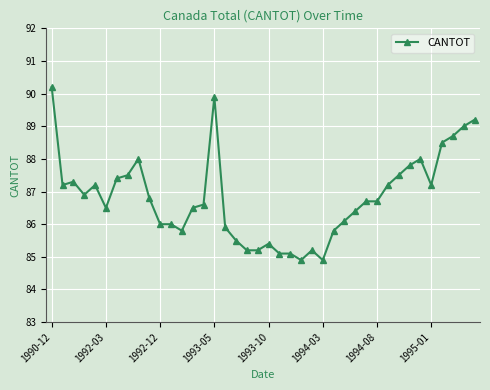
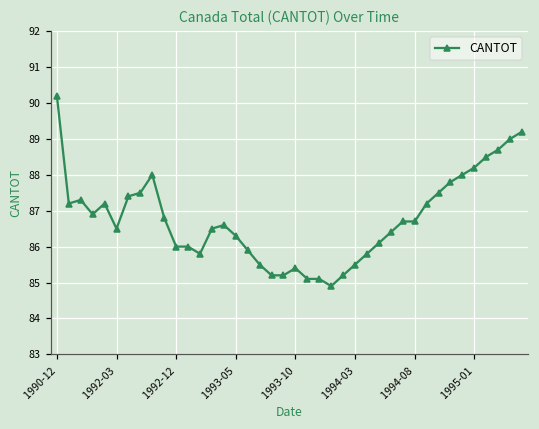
1993-05: 89.9 -> 86.3
1994-03: 84.9 -> 85.5
1995-01: 87.2 -> 88.2
